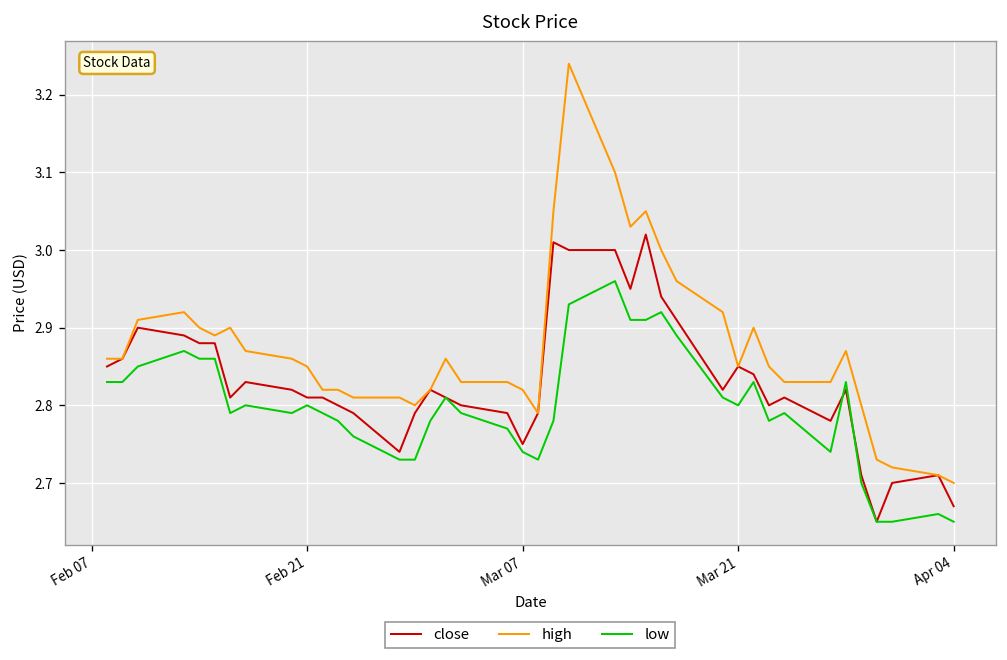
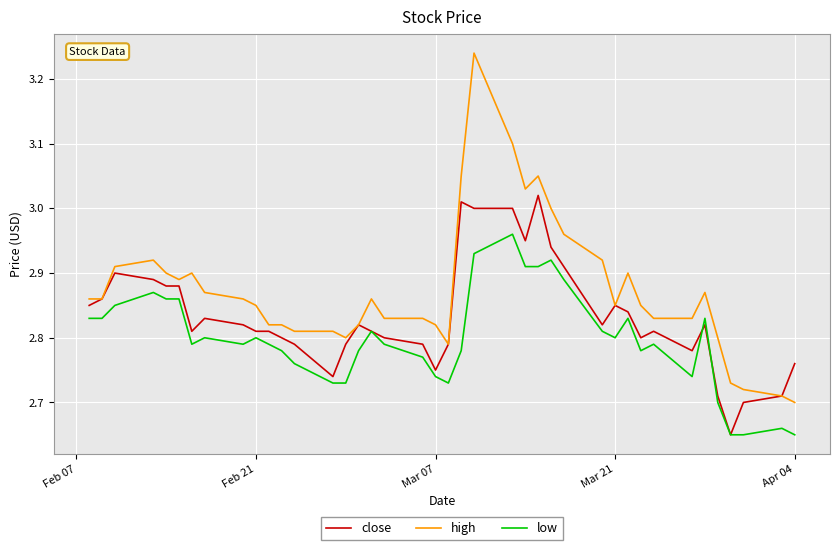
close, Apr 04: 2.67 -> 2.76
